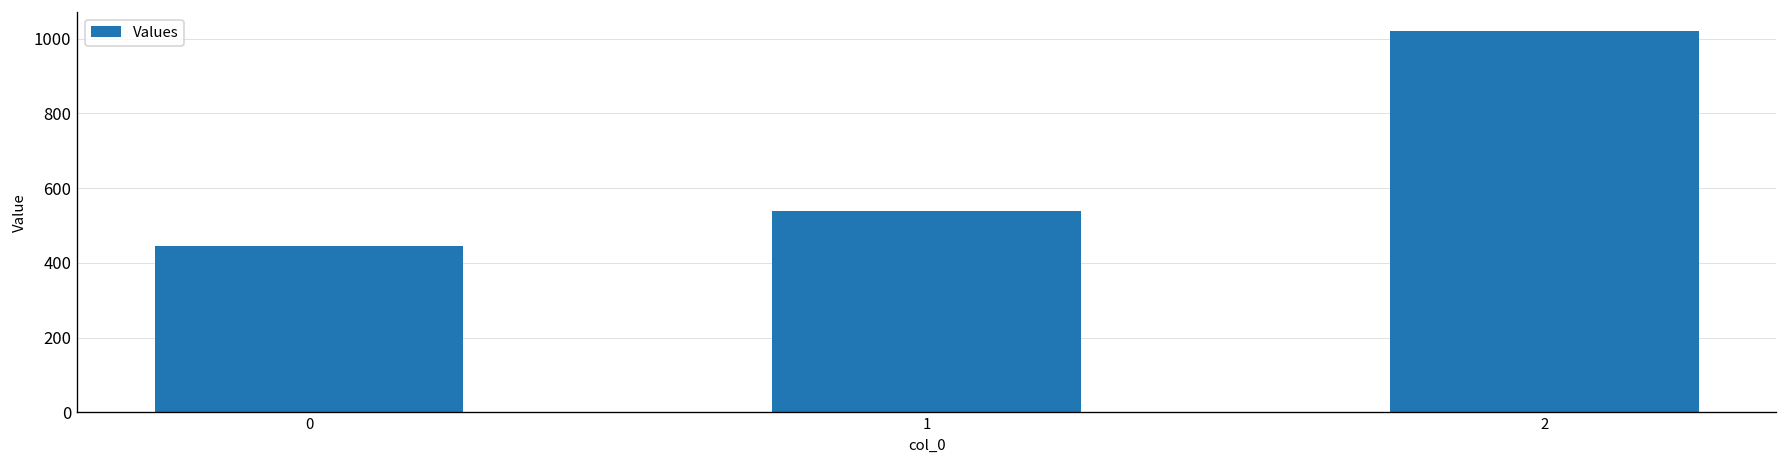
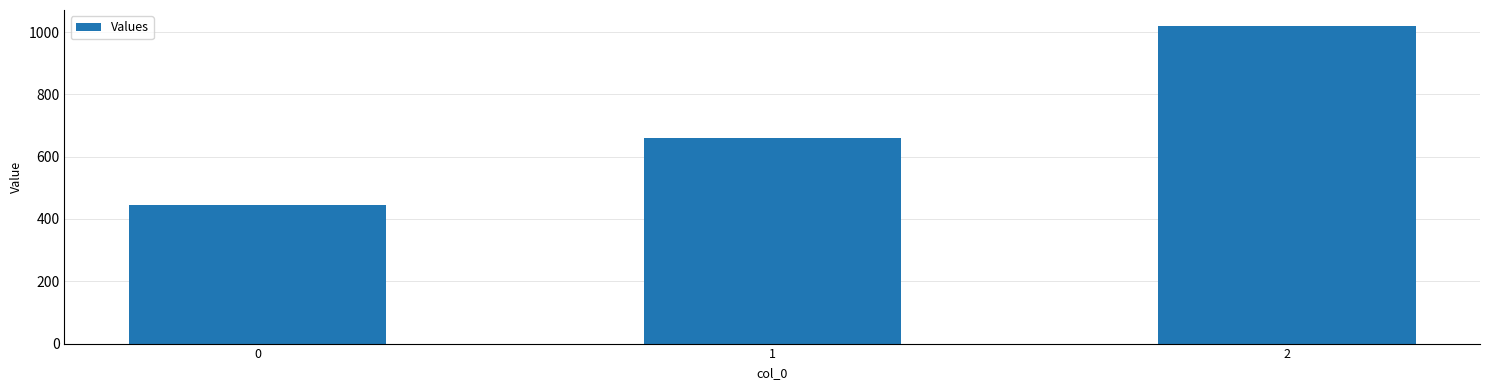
1: 540 -> 660
